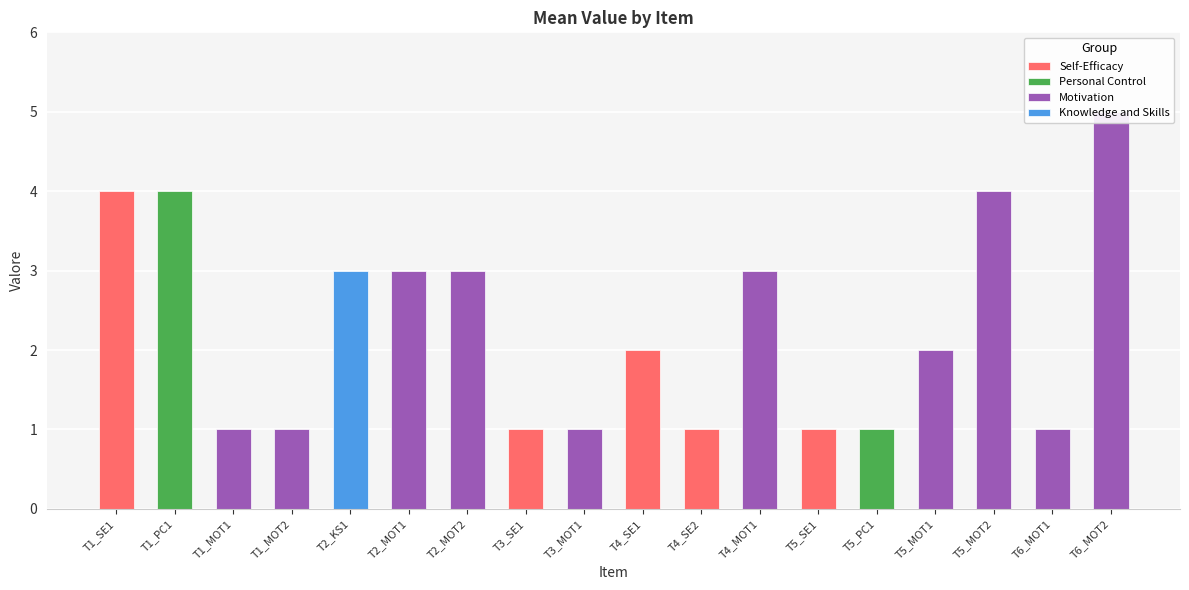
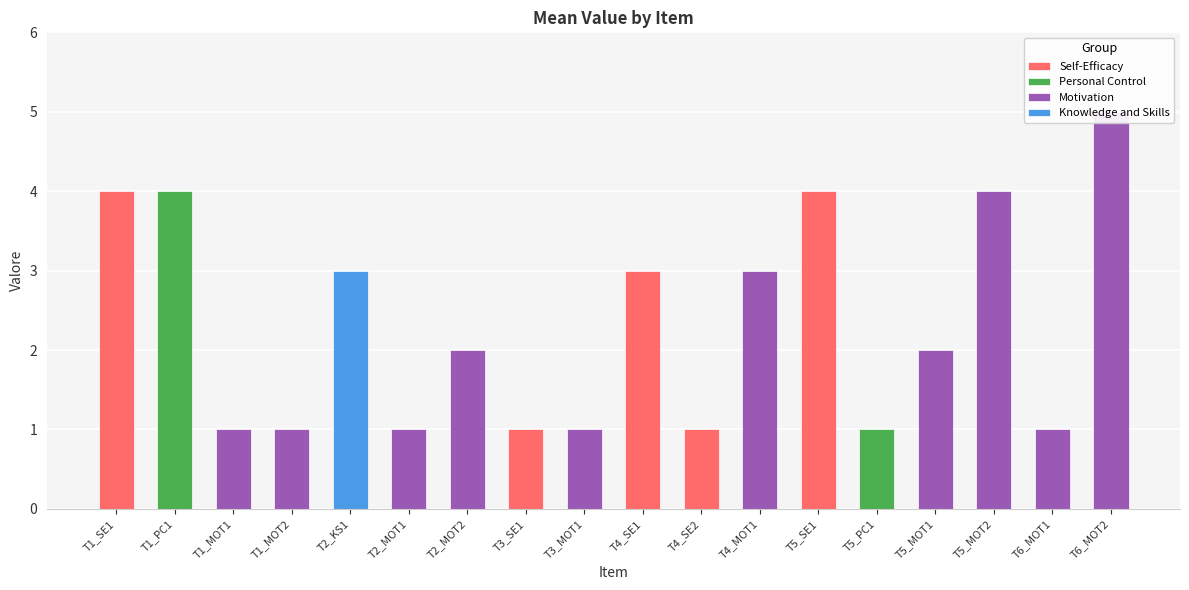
T2_MOT1: 3 -> 1
T2_MOT2: 3 -> 2
T4_SE1: 2 -> 3
T5_SE1: 1 -> 4
